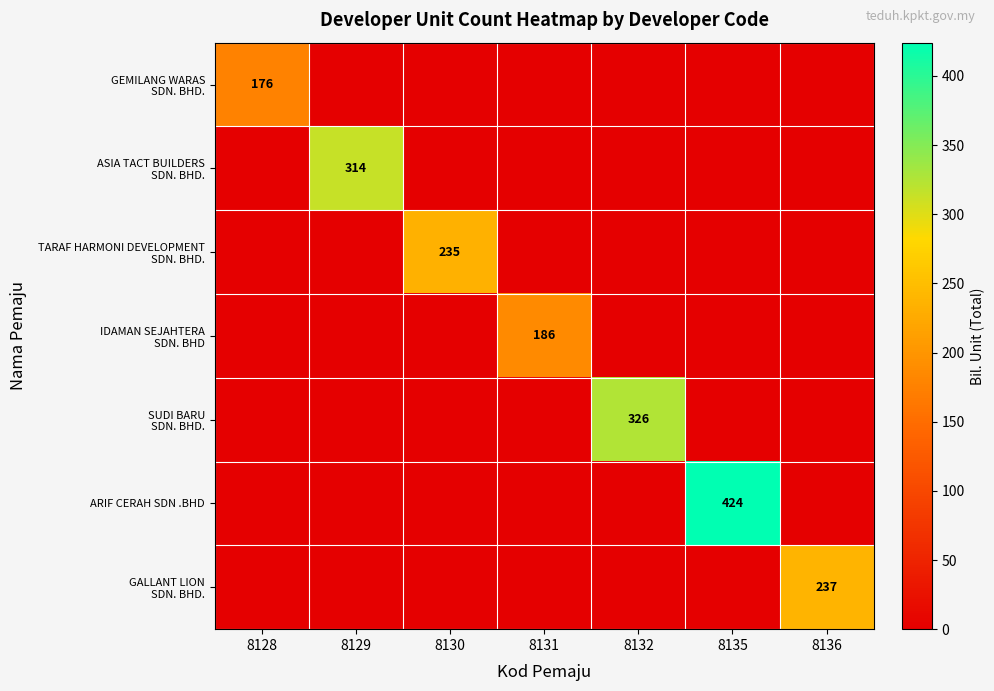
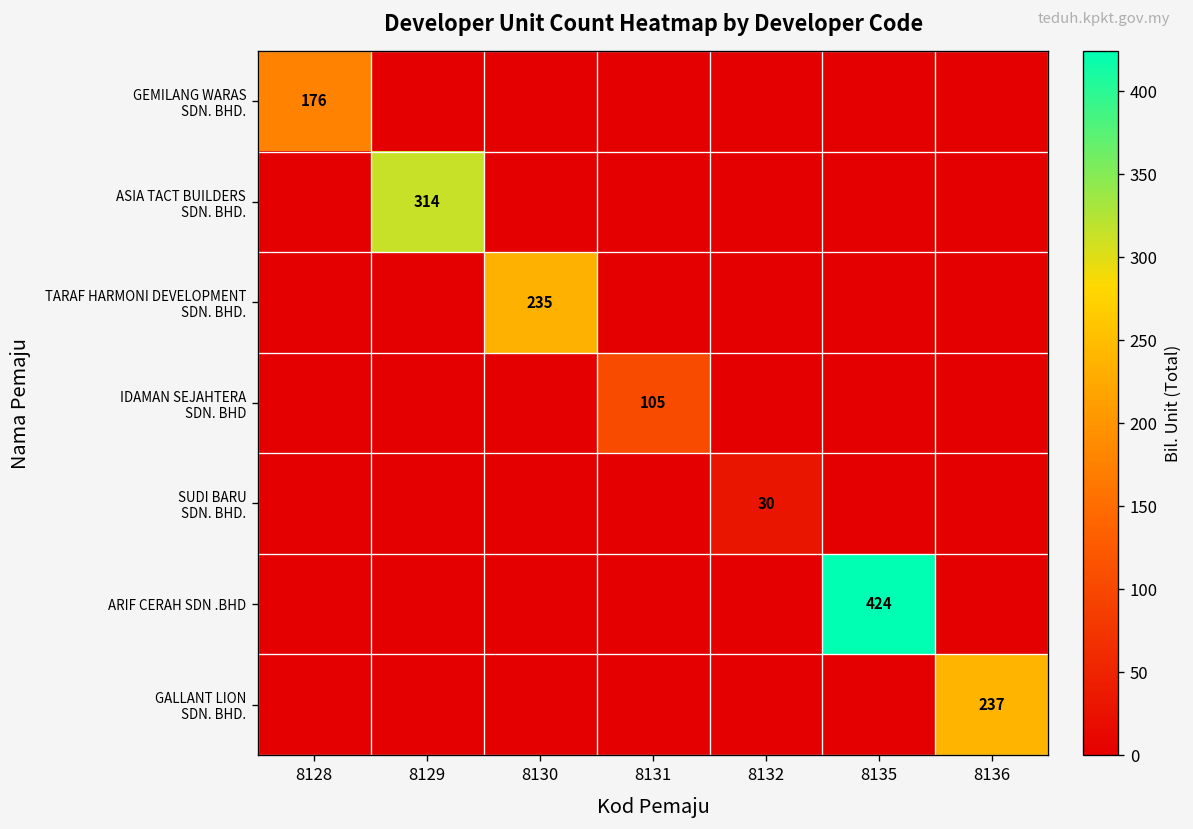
IDAMAN SEJAHTERA SDN. BHD, 8131: 186 -> 105
SUDI BARU SDN. BHD., 8132: 326 -> 30
